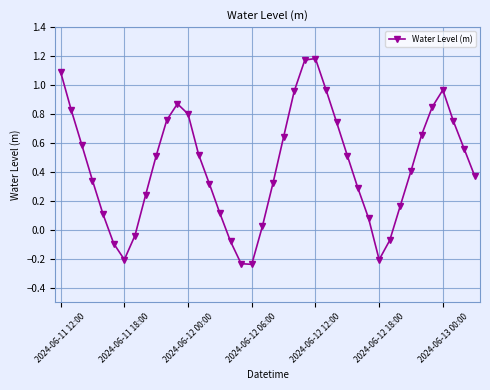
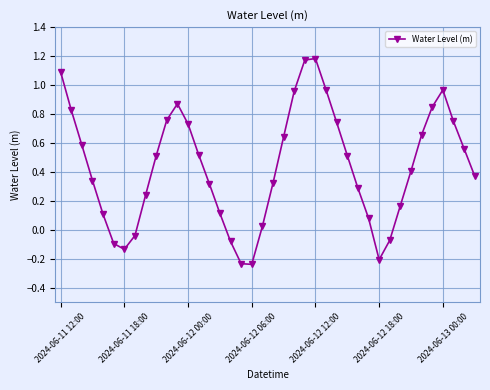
2024-06-11 18:00: -0.21 -> -0.13
2024-06-12 00:00: 0.80 -> 0.73
